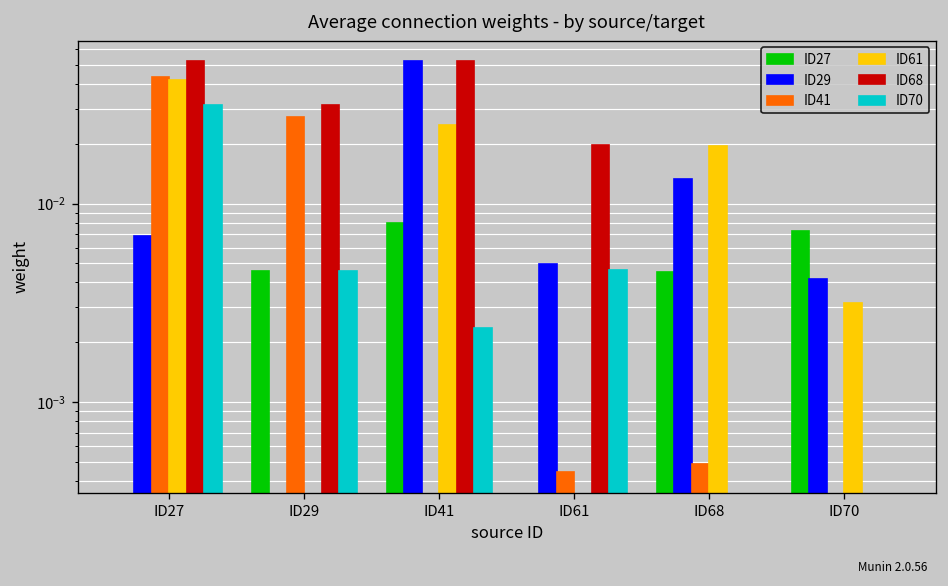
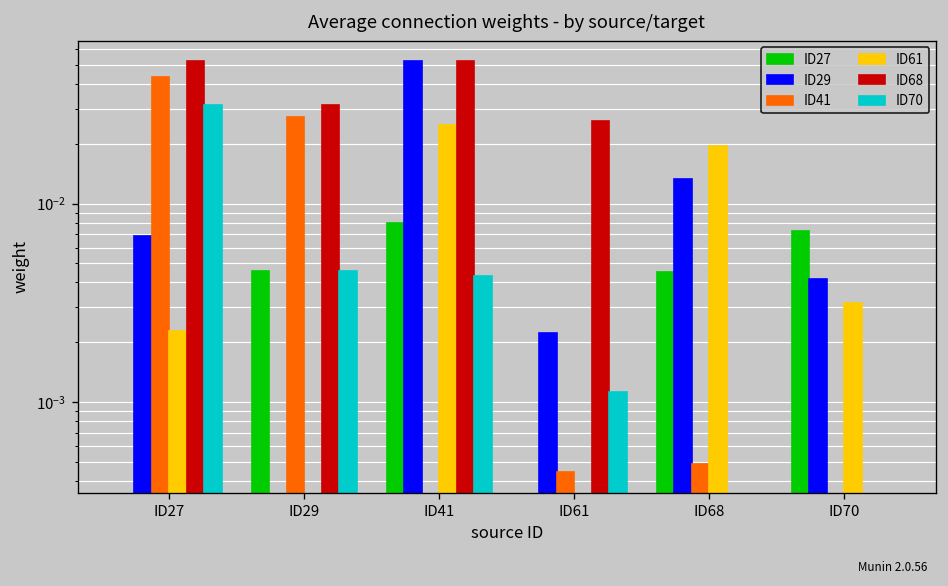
ID61, ID27: 0.042 -> 0.0023
ID70, ID41: 0.0024 -> 0.0043
ID29, ID61: 0.0049 -> 0.0022
ID68, ID61: 0.020 -> 0.026
ID70, ID61: 0.0046 -> 0.0011
